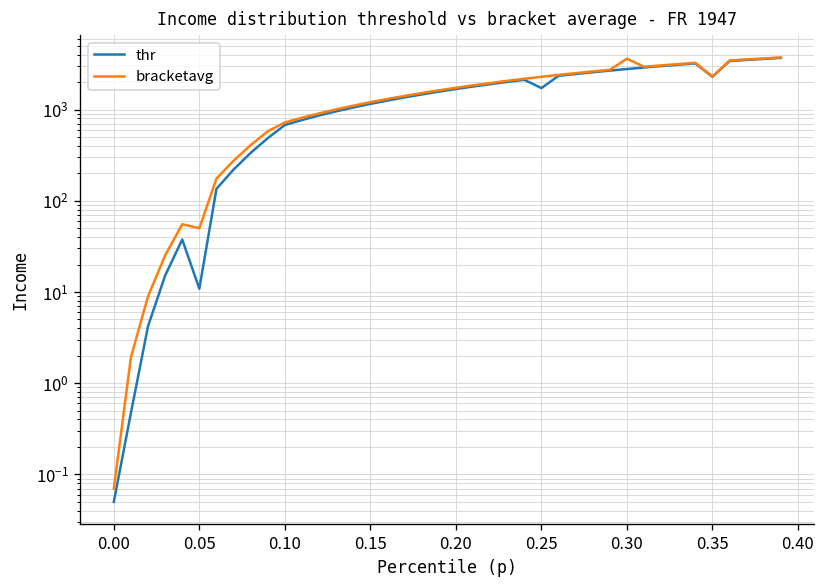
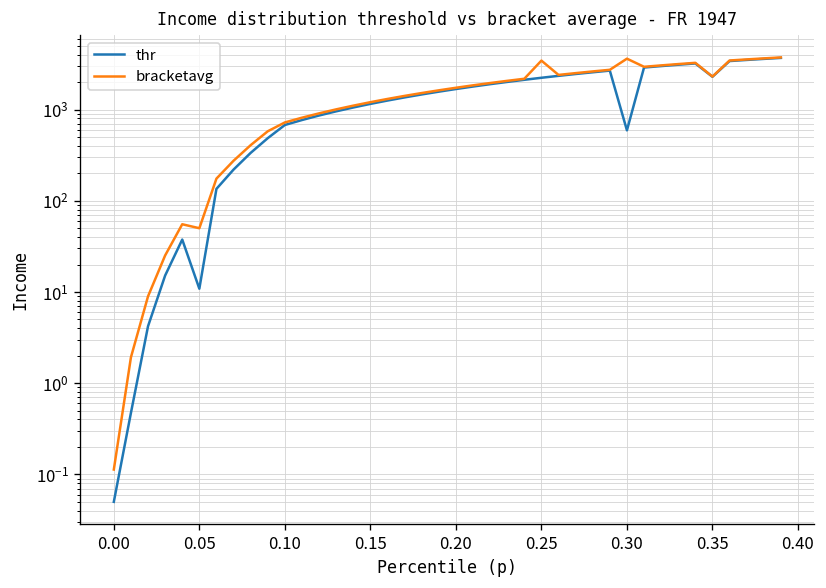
bracketavg, 0.00: 0.07 -> 0.11
thr, 0.25: 1700 -> 2200
bracketavg, 0.25: 2300 -> 3000
thr, 0.30: 2800 -> 600
